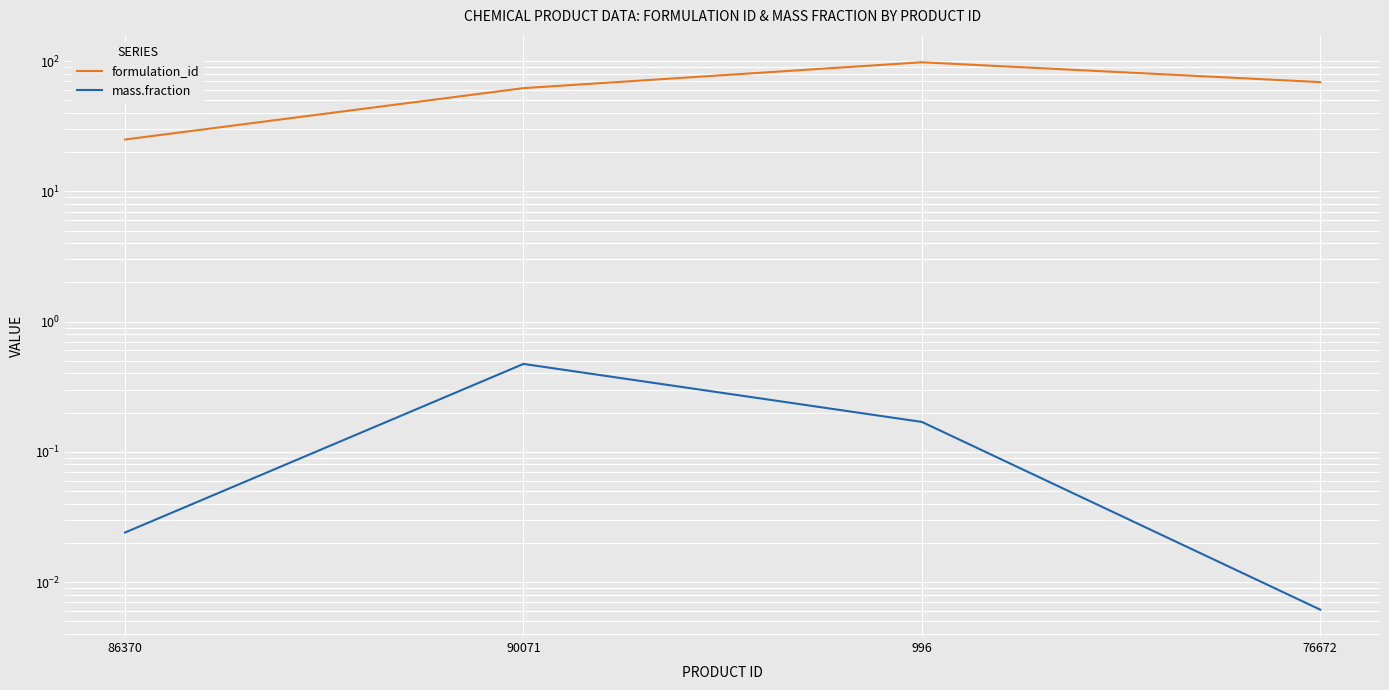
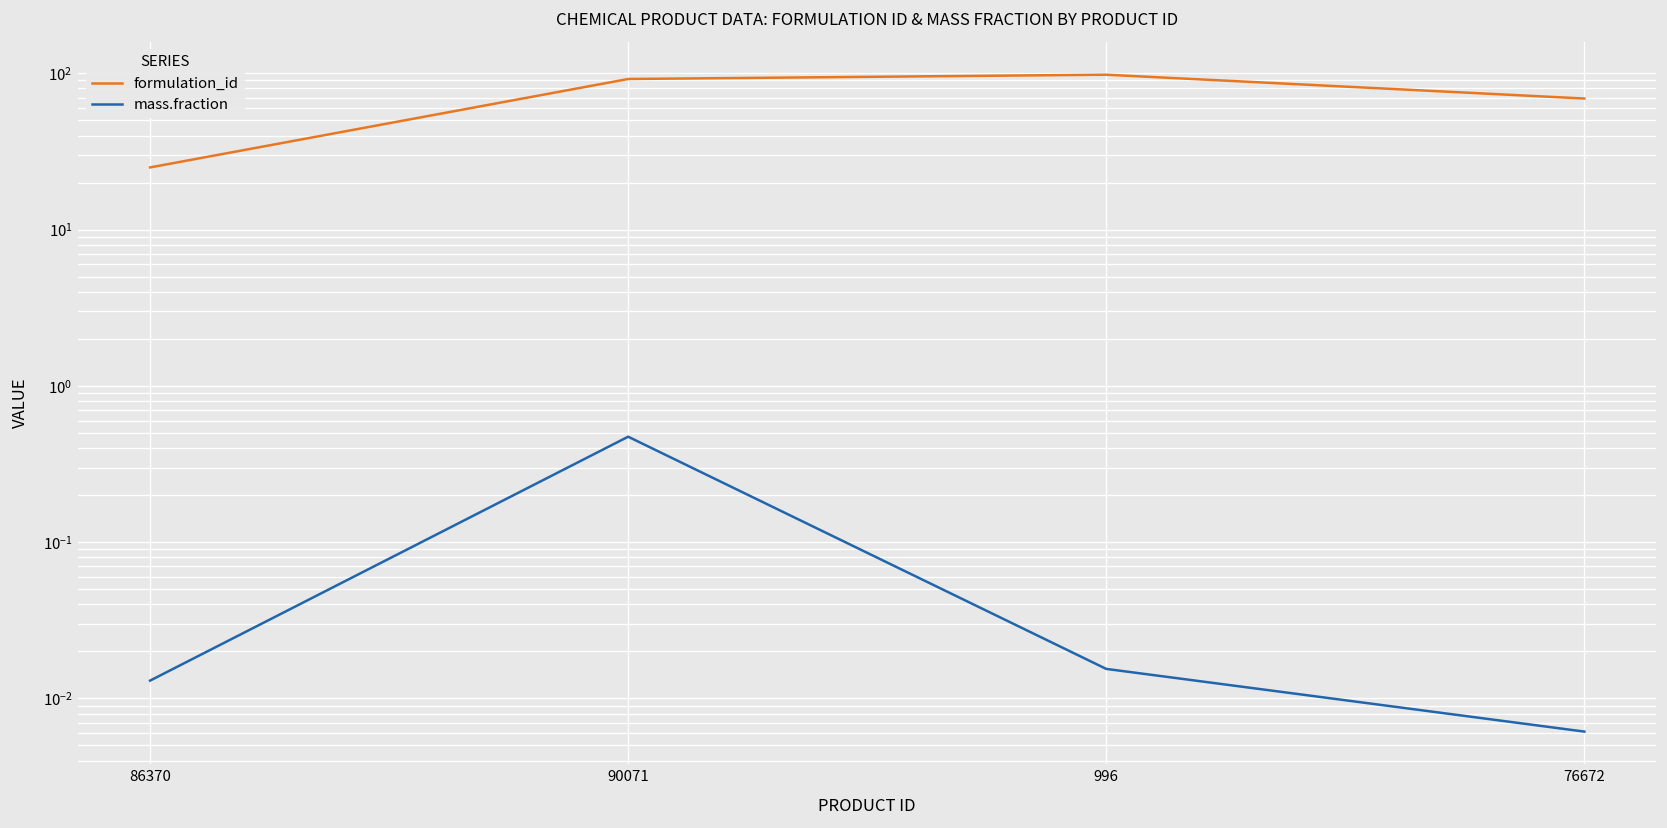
mass.fraction, 86370: 0.024 -> 0.013
formulation_id, 90071: 60 -> 90
mass.fraction, 996: 0.17 -> 0.015
